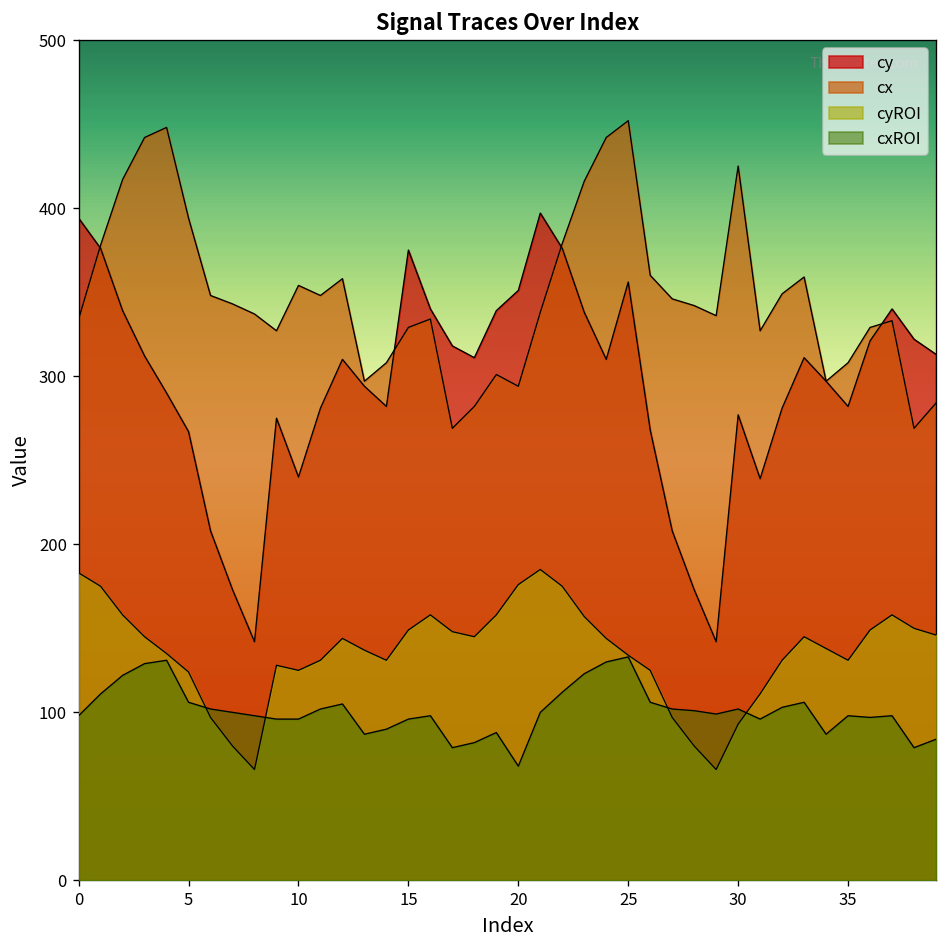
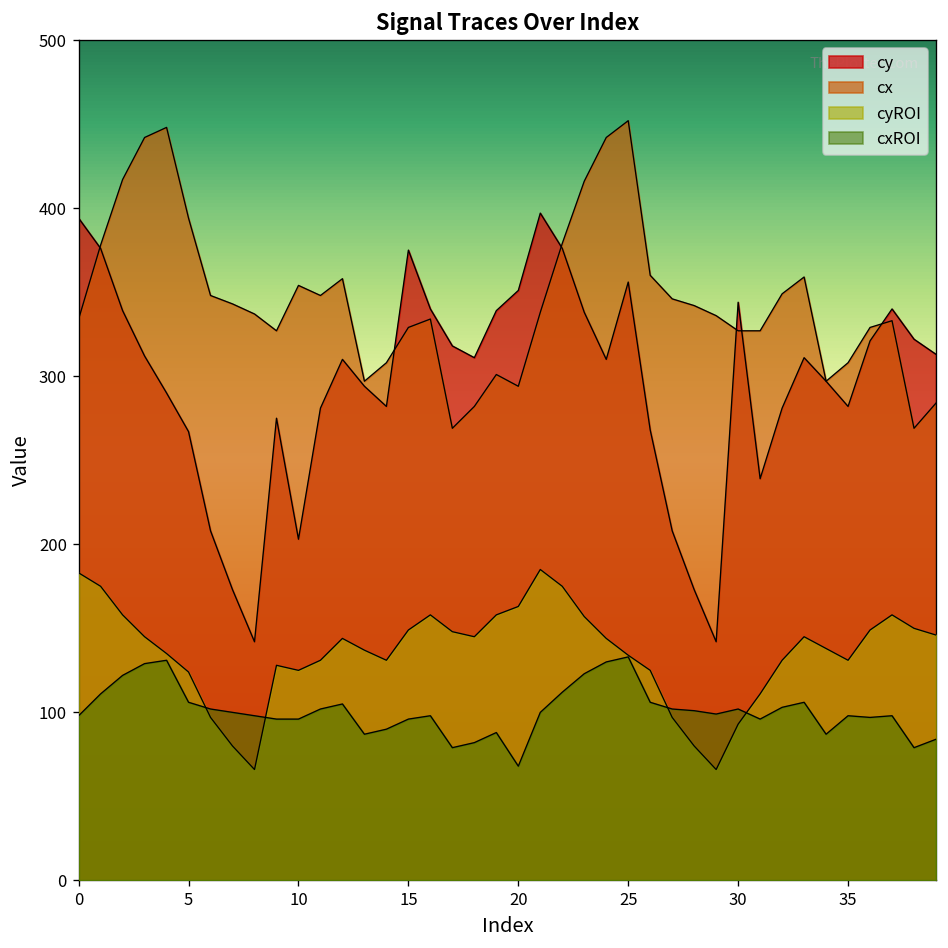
cy, 10: 240 -> 203
cyROI, 20: 176 -> 163
cy, 30: 277 -> 344
cx, 30: 425 -> 327
